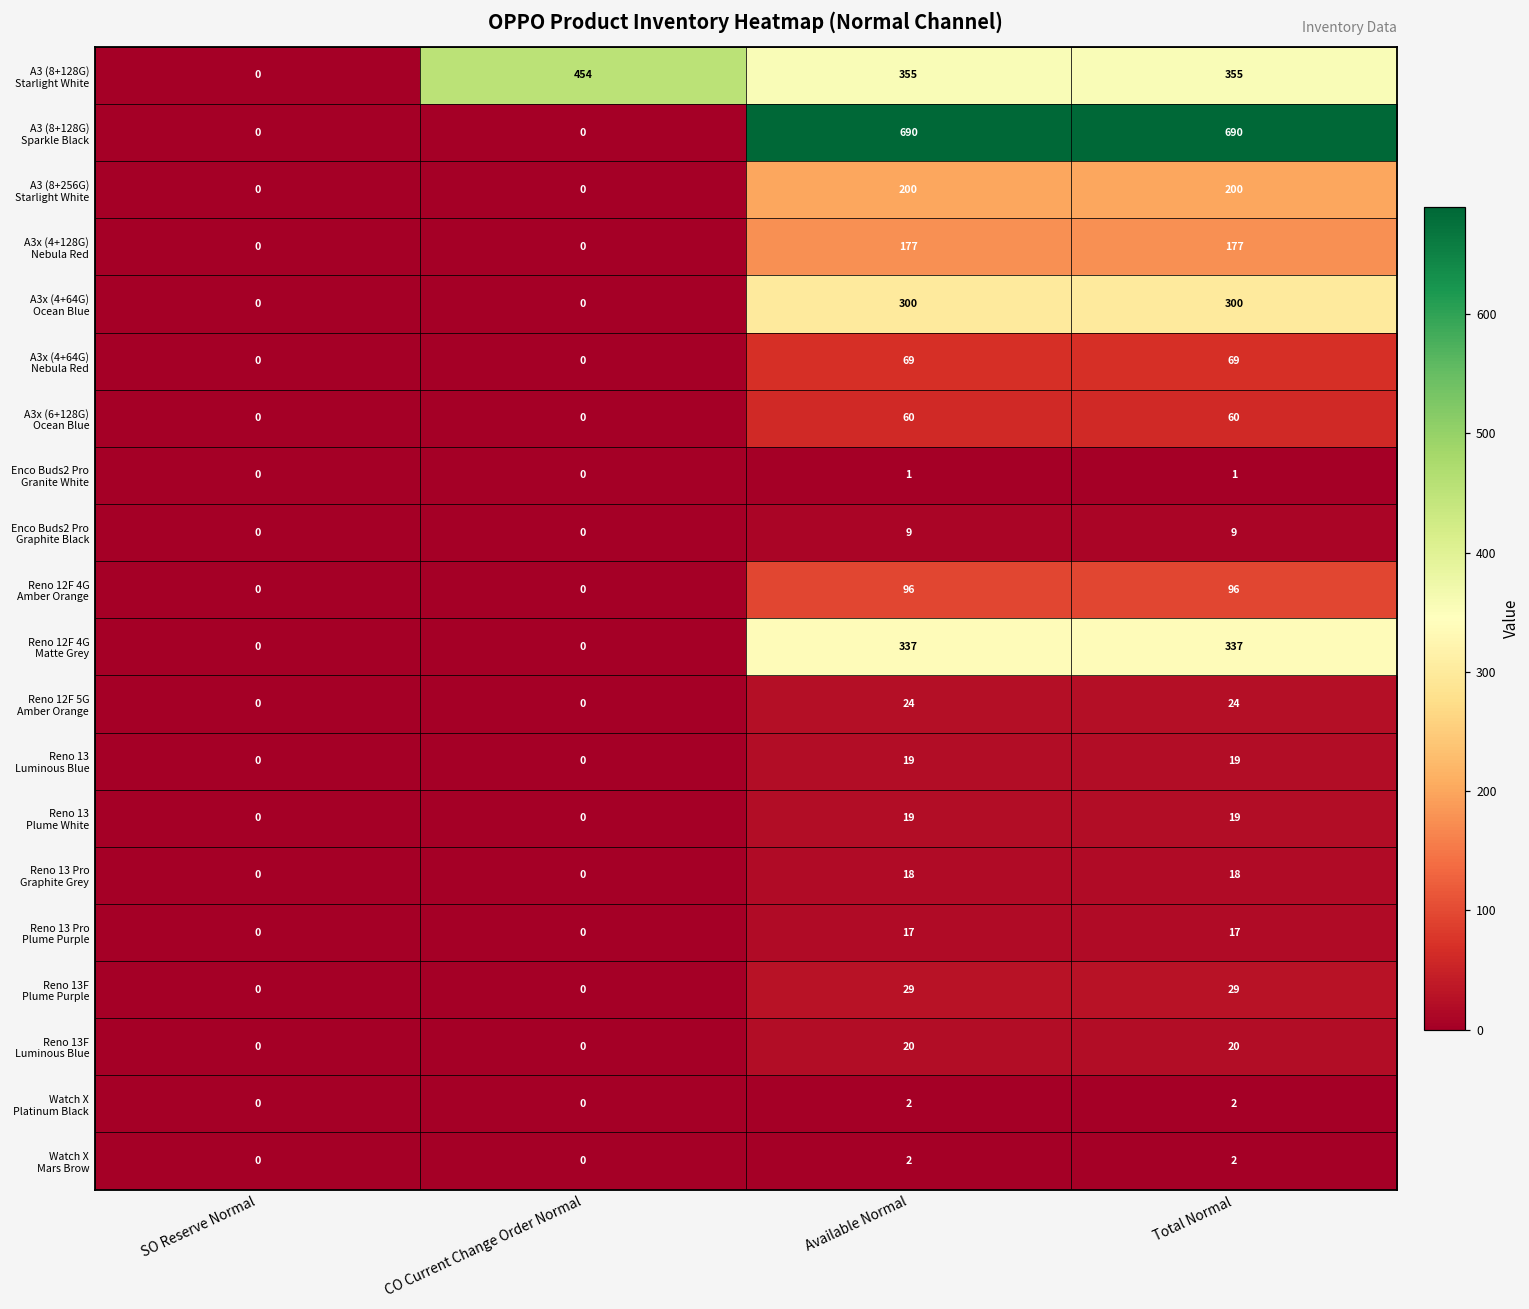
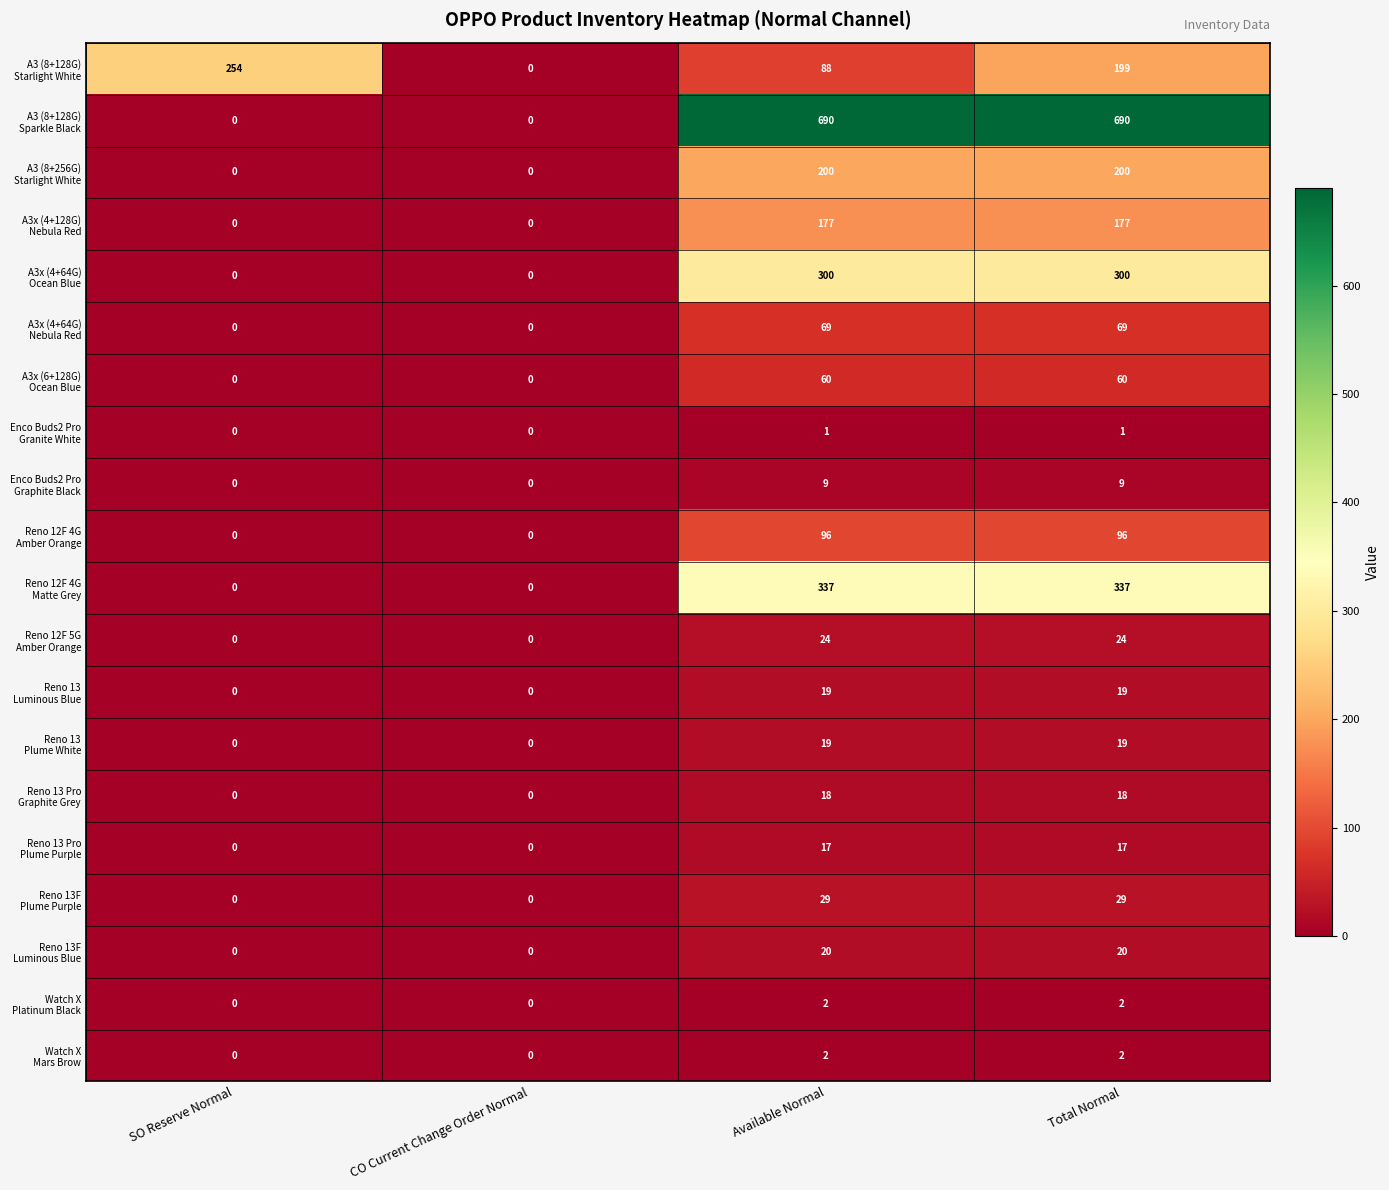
A3 (8+128G) Starlight White, SO Reserve Normal: 0 -> 254
A3 (8+128G) Starlight White, CO Current Change Order Normal: 454 -> 0
A3 (8+128G) Starlight White, Available Normal: 355 -> 88
A3 (8+128G) Starlight White, Total Normal: 355 -> 199
